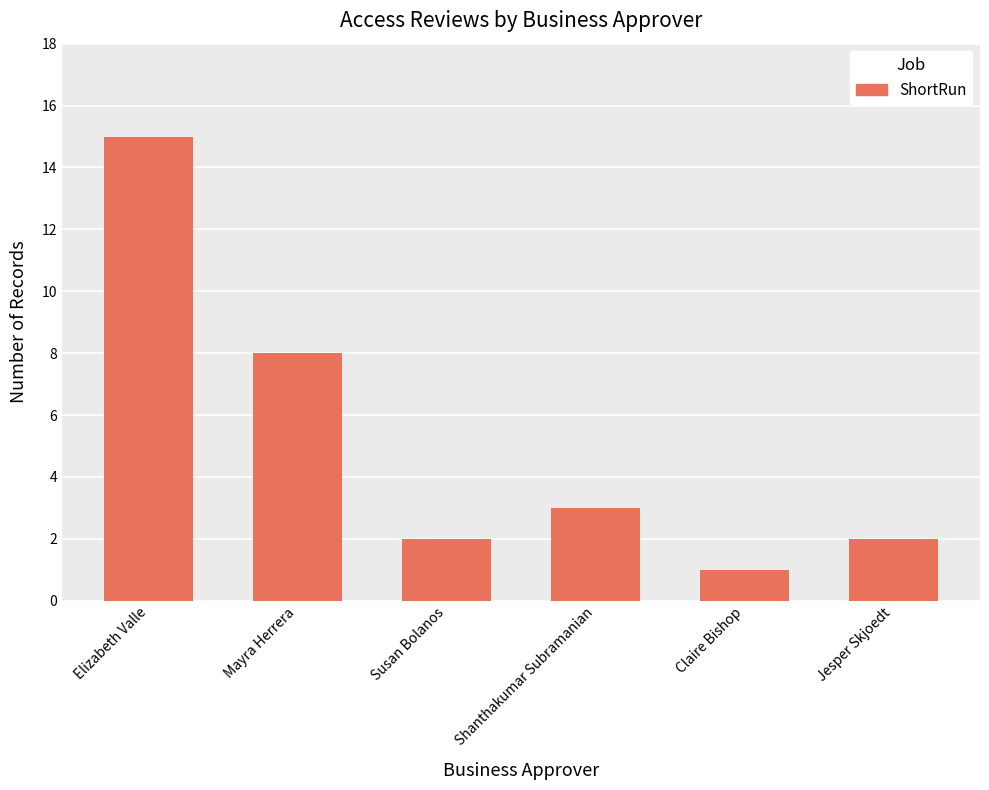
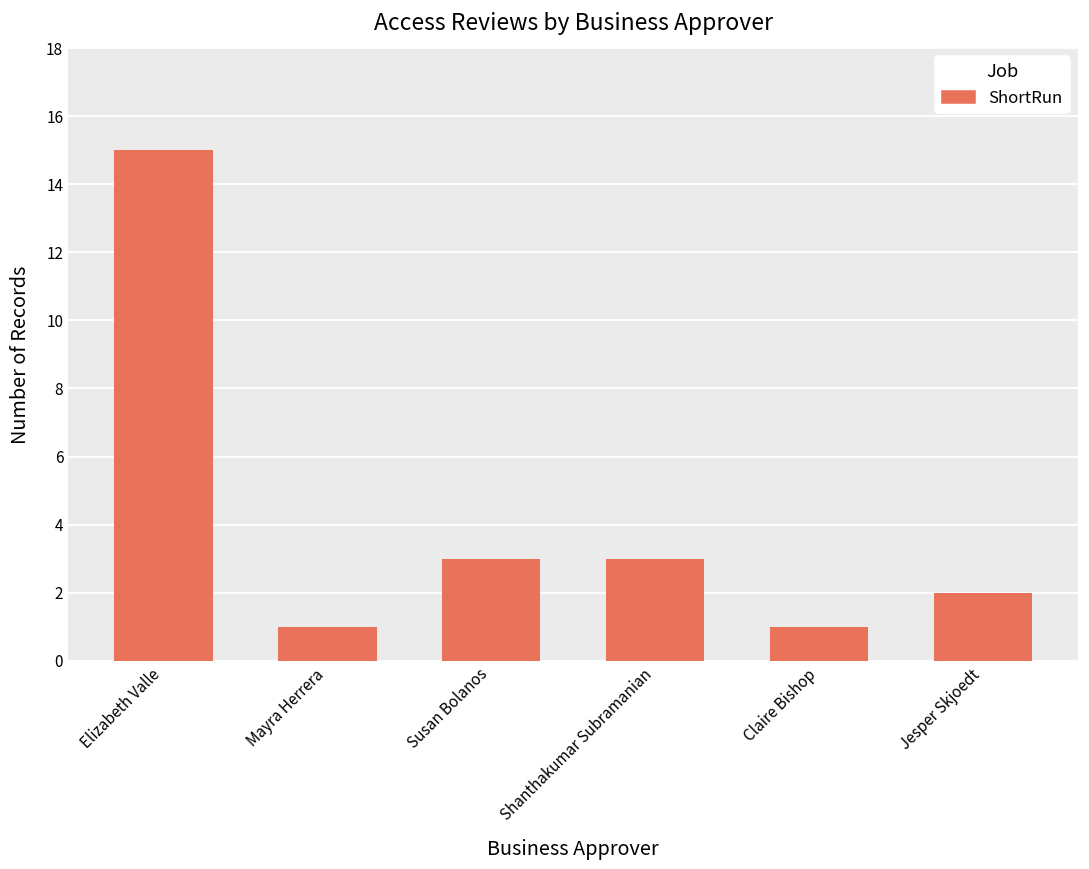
Mayra Herrera: 8 -> 1
Susan Bolanos: 2 -> 3
